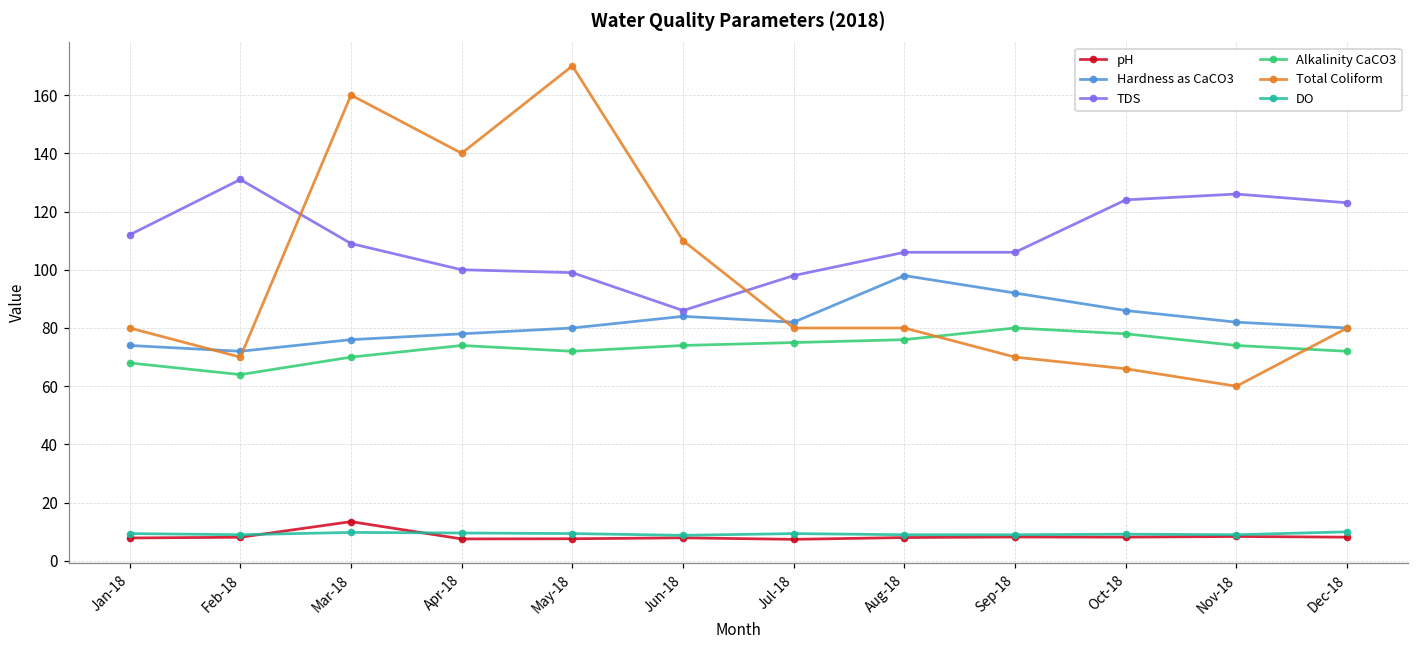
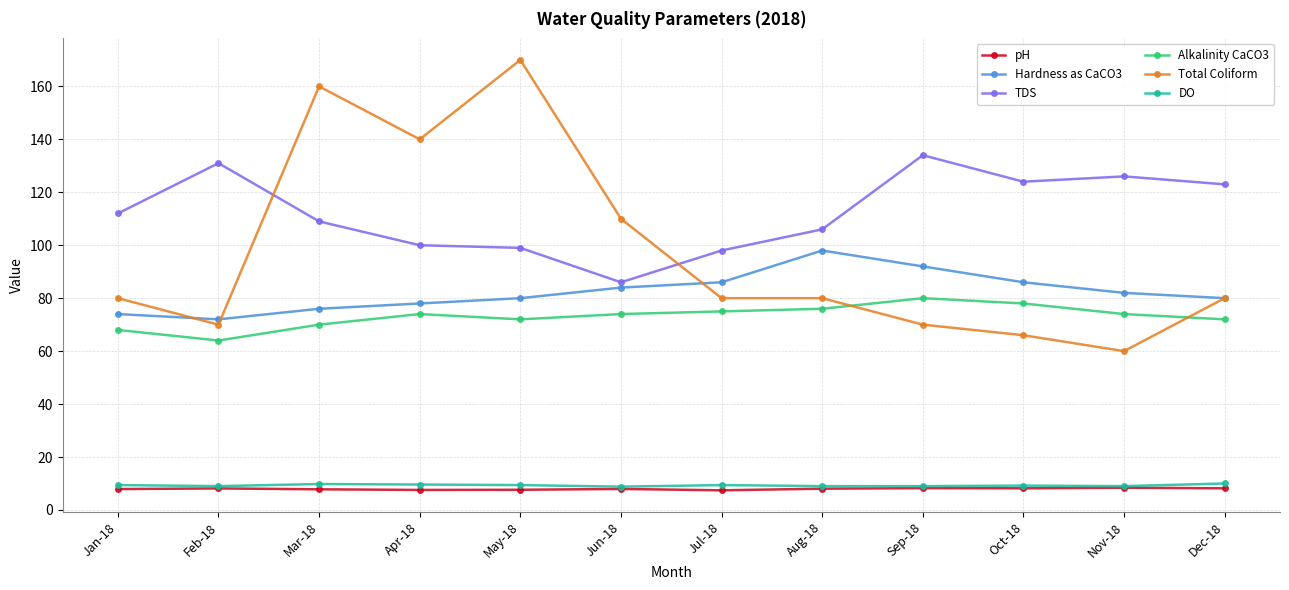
pH, Mar-18: 14 -> 8
Hardness as CaCO3, Jul-18: 82 -> 86
TDS, Sep-18: 106 -> 134
